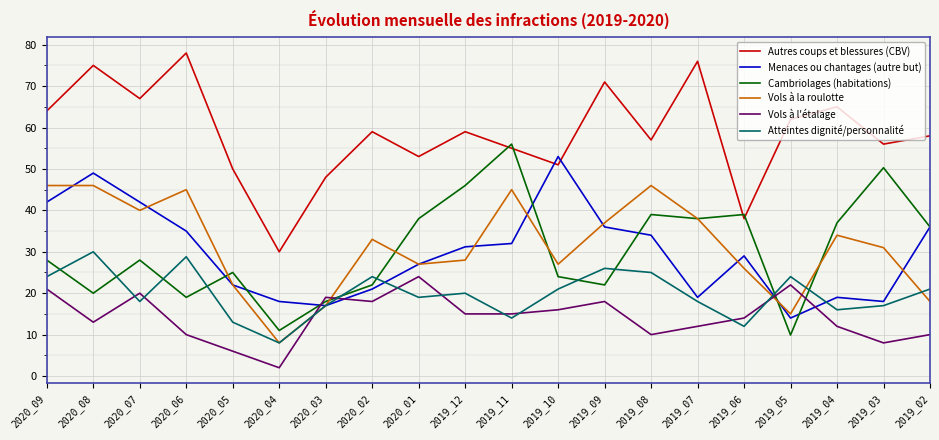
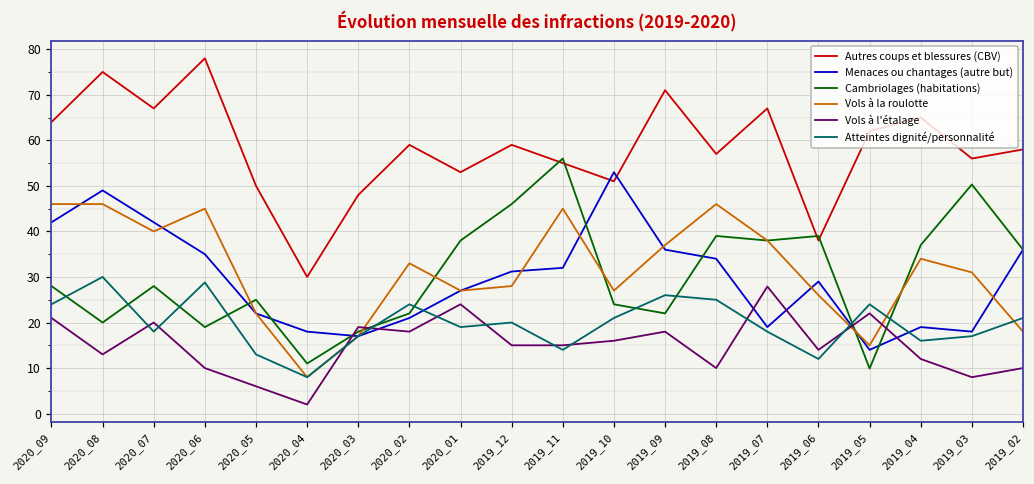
Autres coups et blessures (CBV), 2019_07: 76 -> 67
Vols à l'étalage, 2019_07: 12 -> 28
